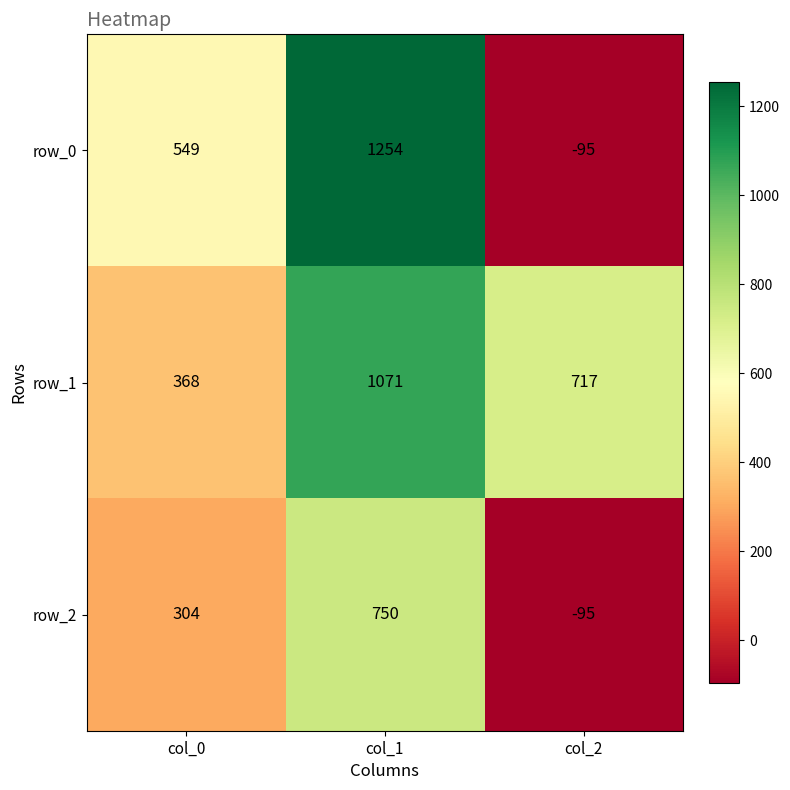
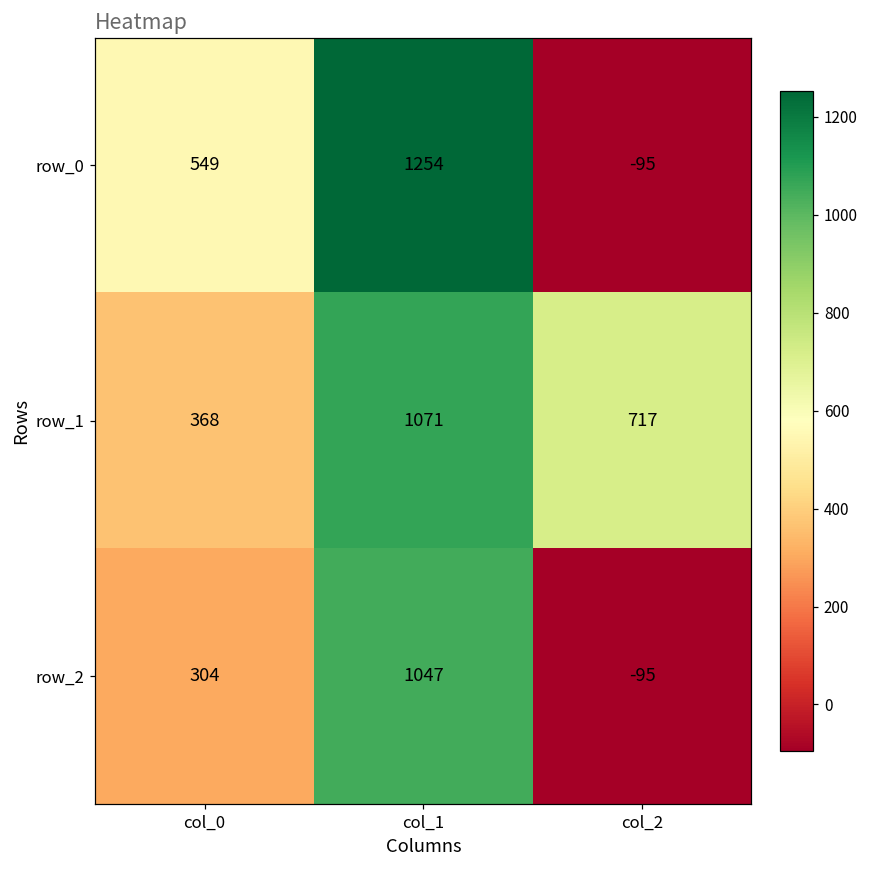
row_2, col_1: 750 -> 1047
